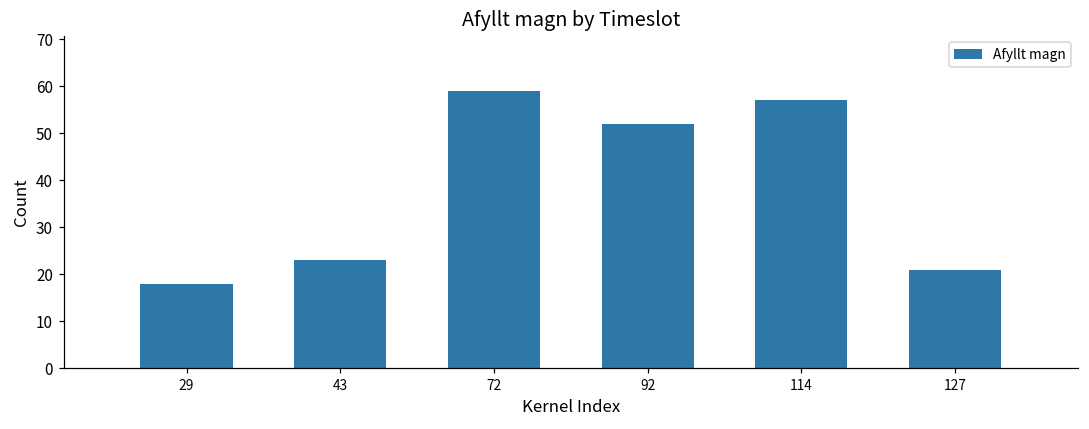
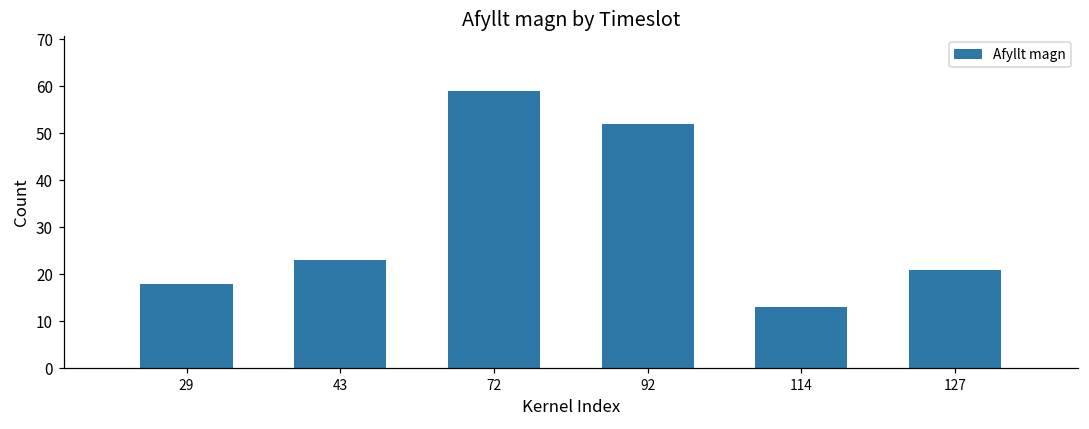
114: 57 -> 13
